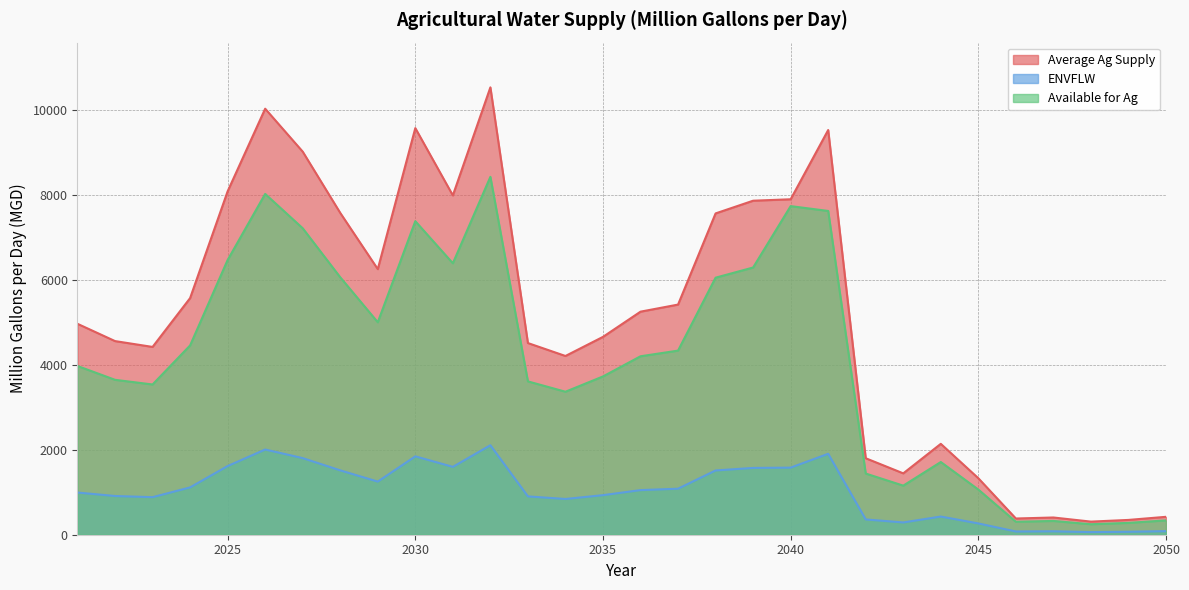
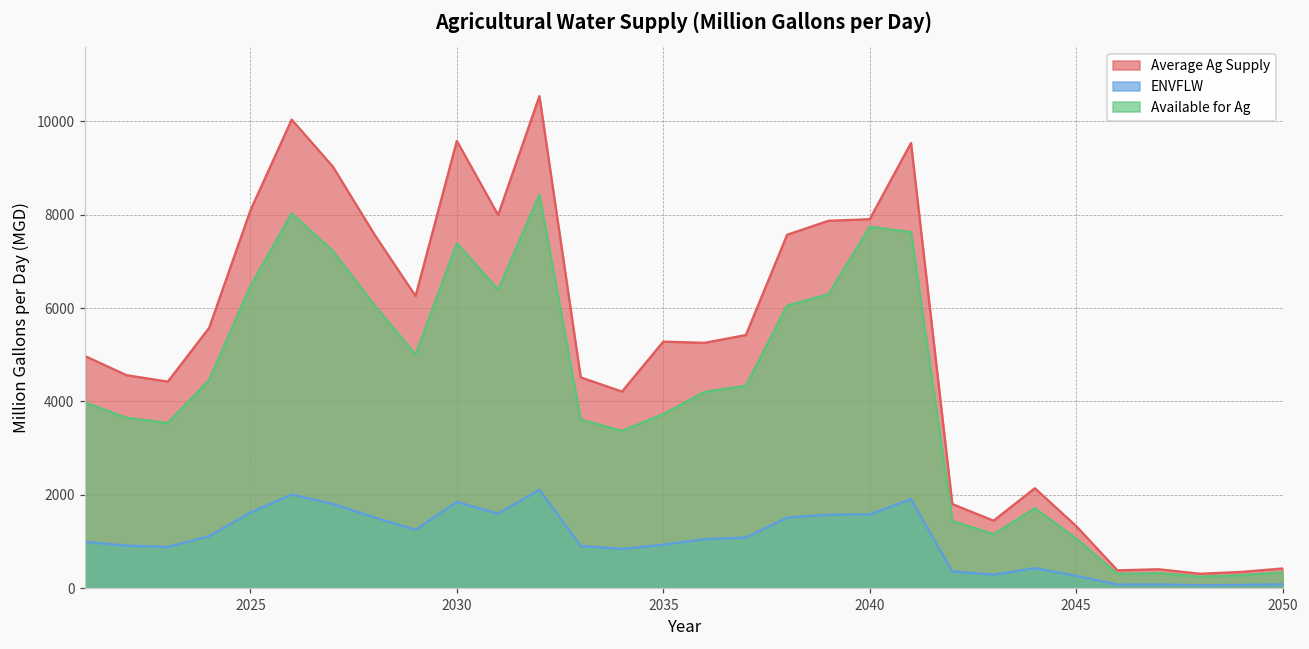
Average Ag Supply, 2035: 4700 -> 5300
